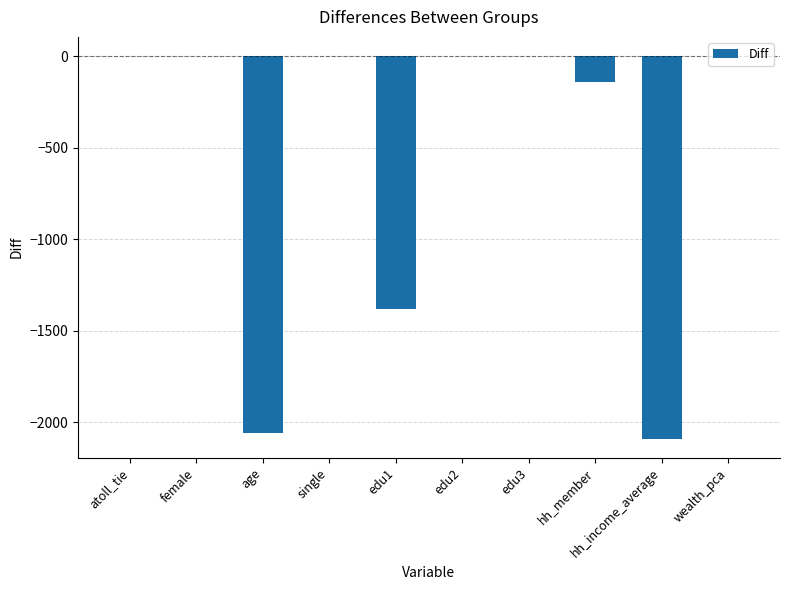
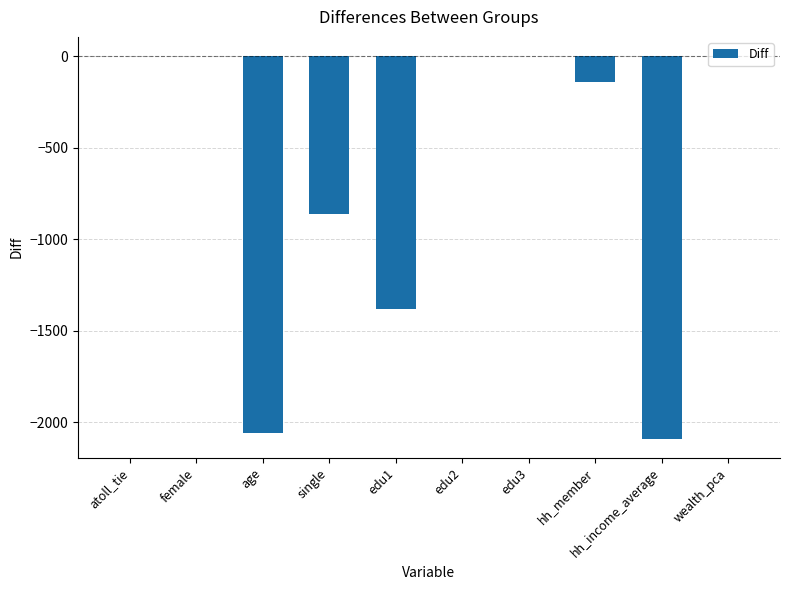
single: 0 -> -860
